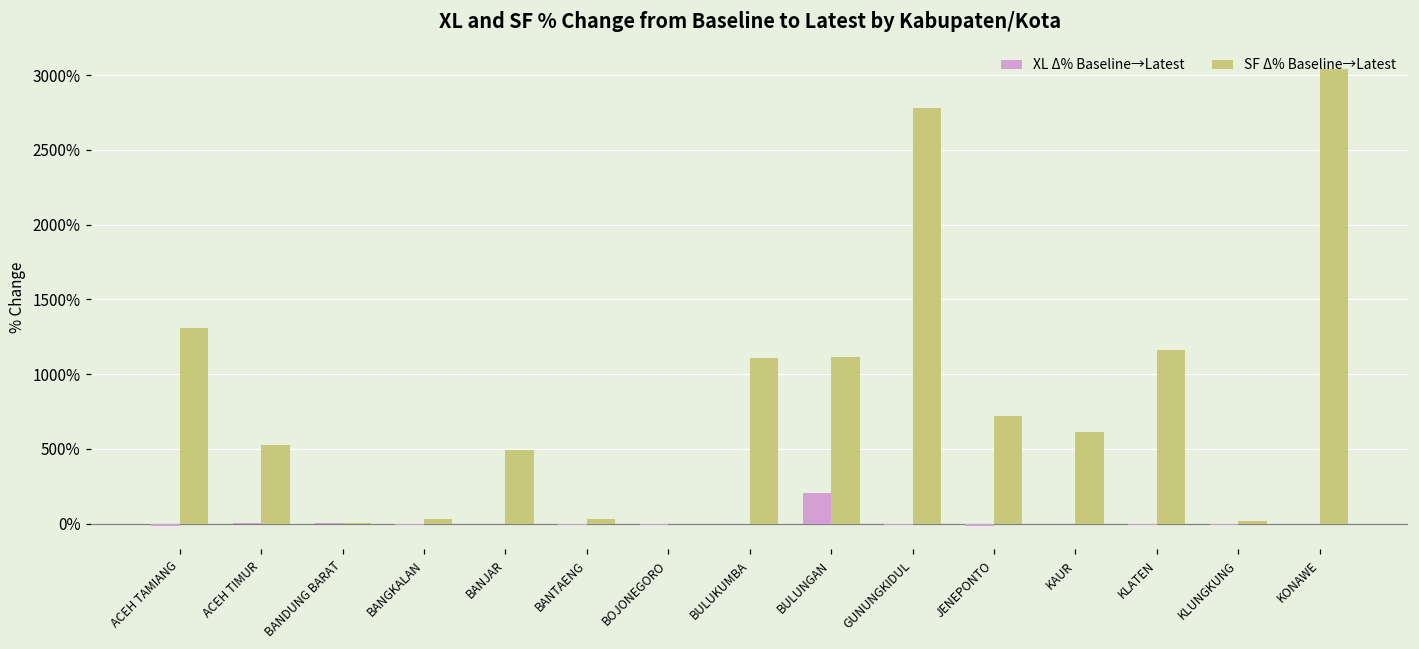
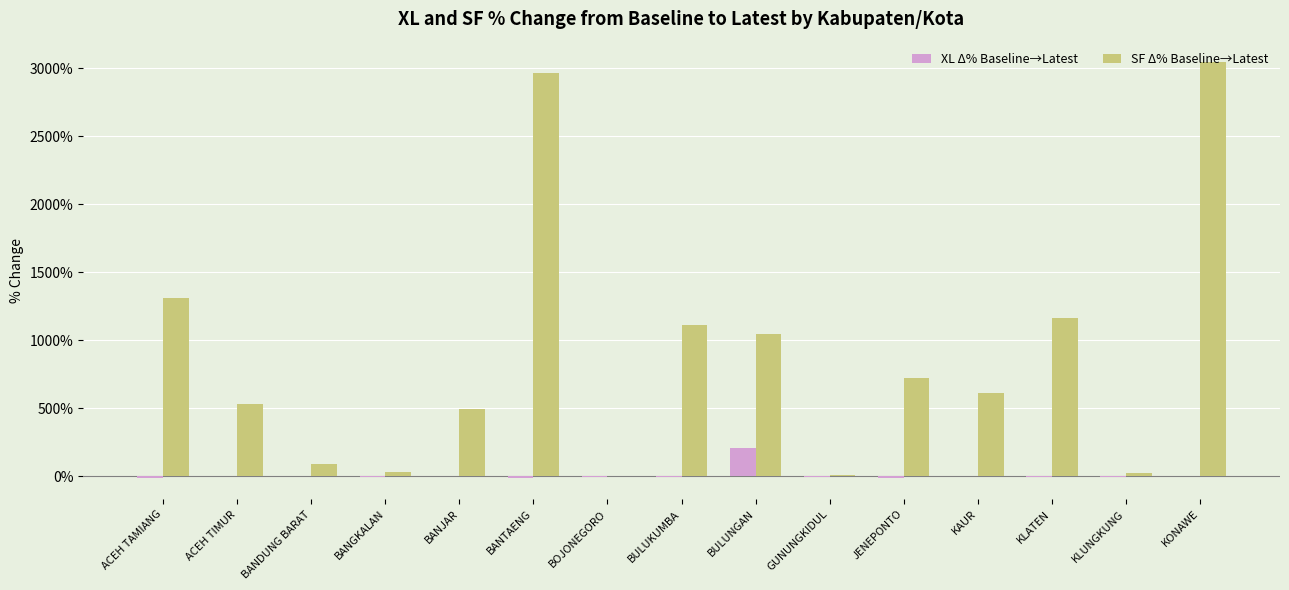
SF Δ% Baseline→Latest, BANDUNG BARAT: 10% -> 90%
SF Δ% Baseline→Latest, BANTAENG: 30% -> 2960%
SF Δ% Baseline→Latest, BULUNGAN: 1110% -> 1040%
SF Δ% Baseline→Latest, GUNUNGKIDUL: 2780% -> 10%
